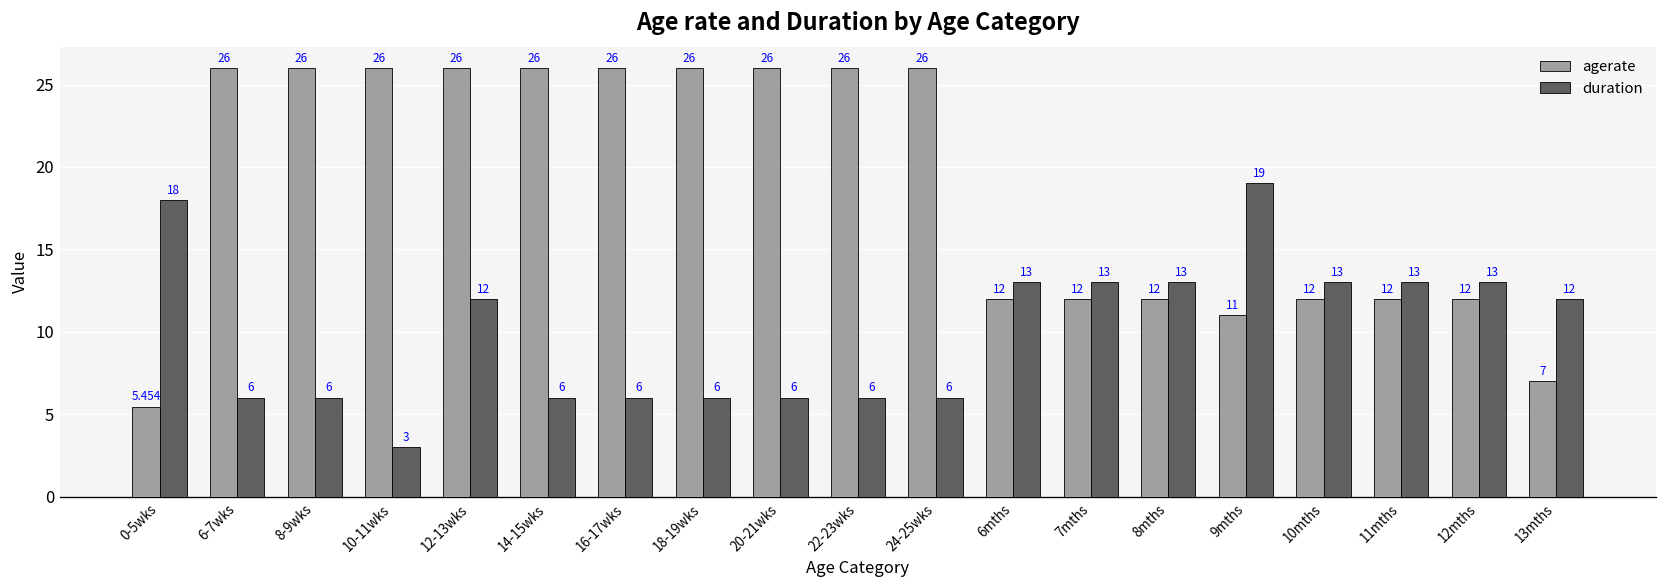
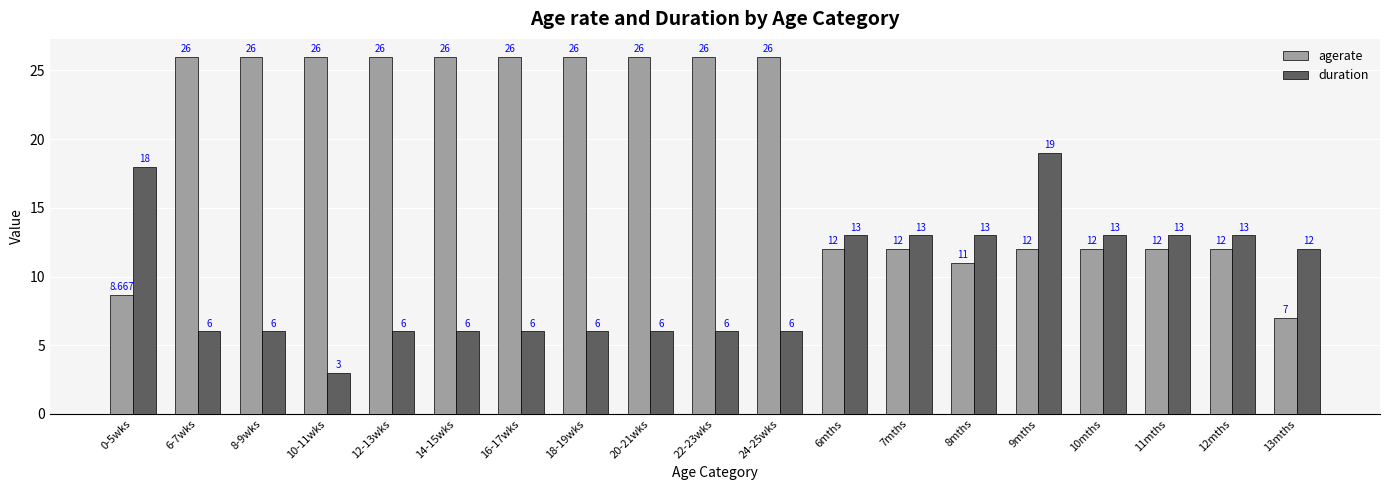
agerate, 0-5wks: 5.454 -> 8.667
duration, 12-13wks: 12 -> 6
agerate, 8mths: 12 -> 11
agerate, 9mths: 11 -> 12
